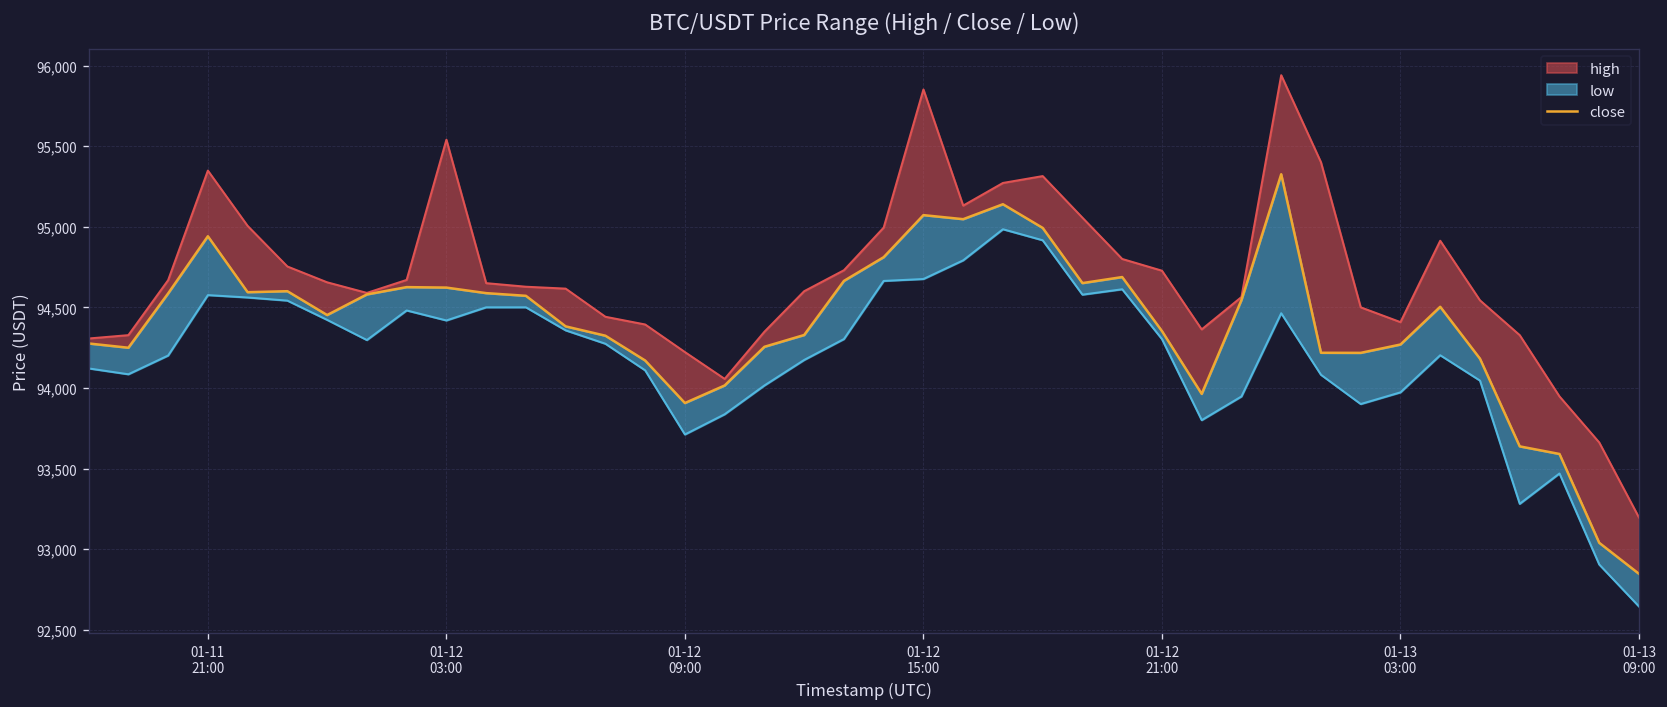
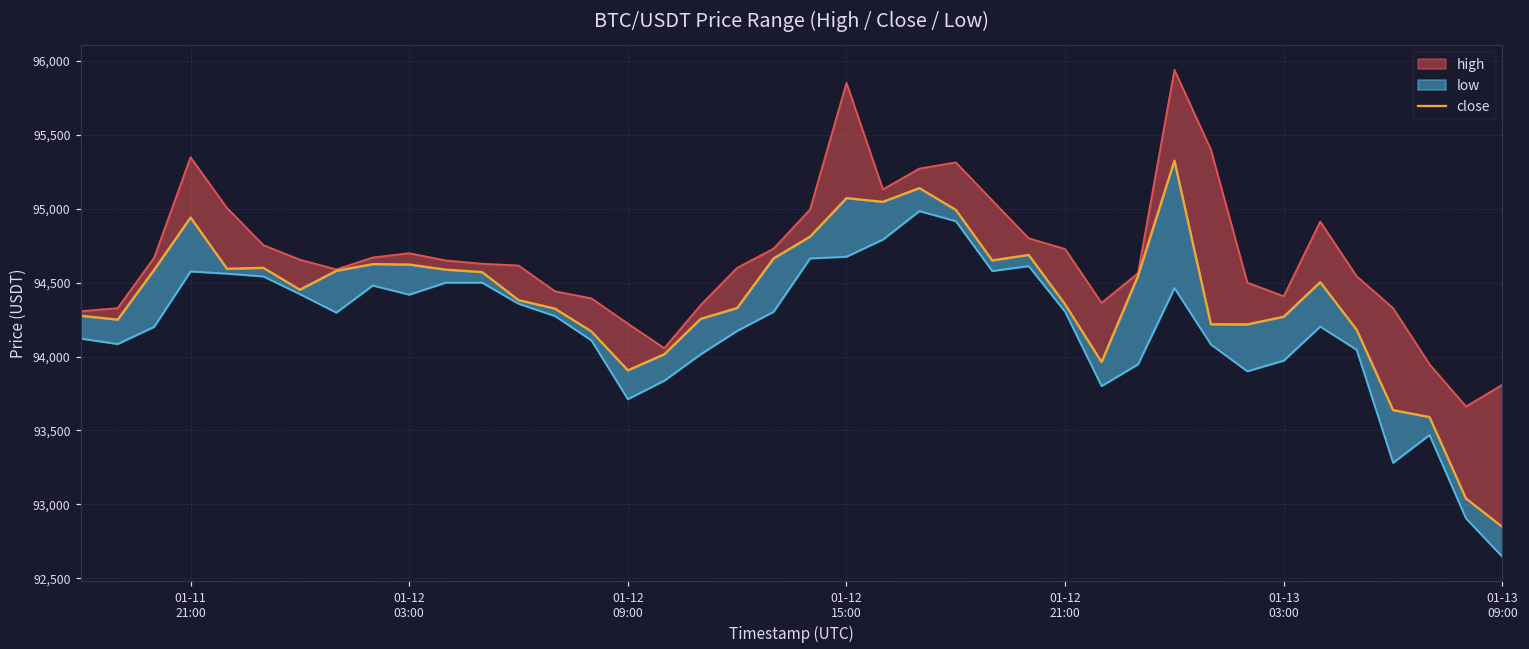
high, 01-12 03:00: 95,540 -> 94,700
high, 01-13 09:00: 93,200 -> 93,810
